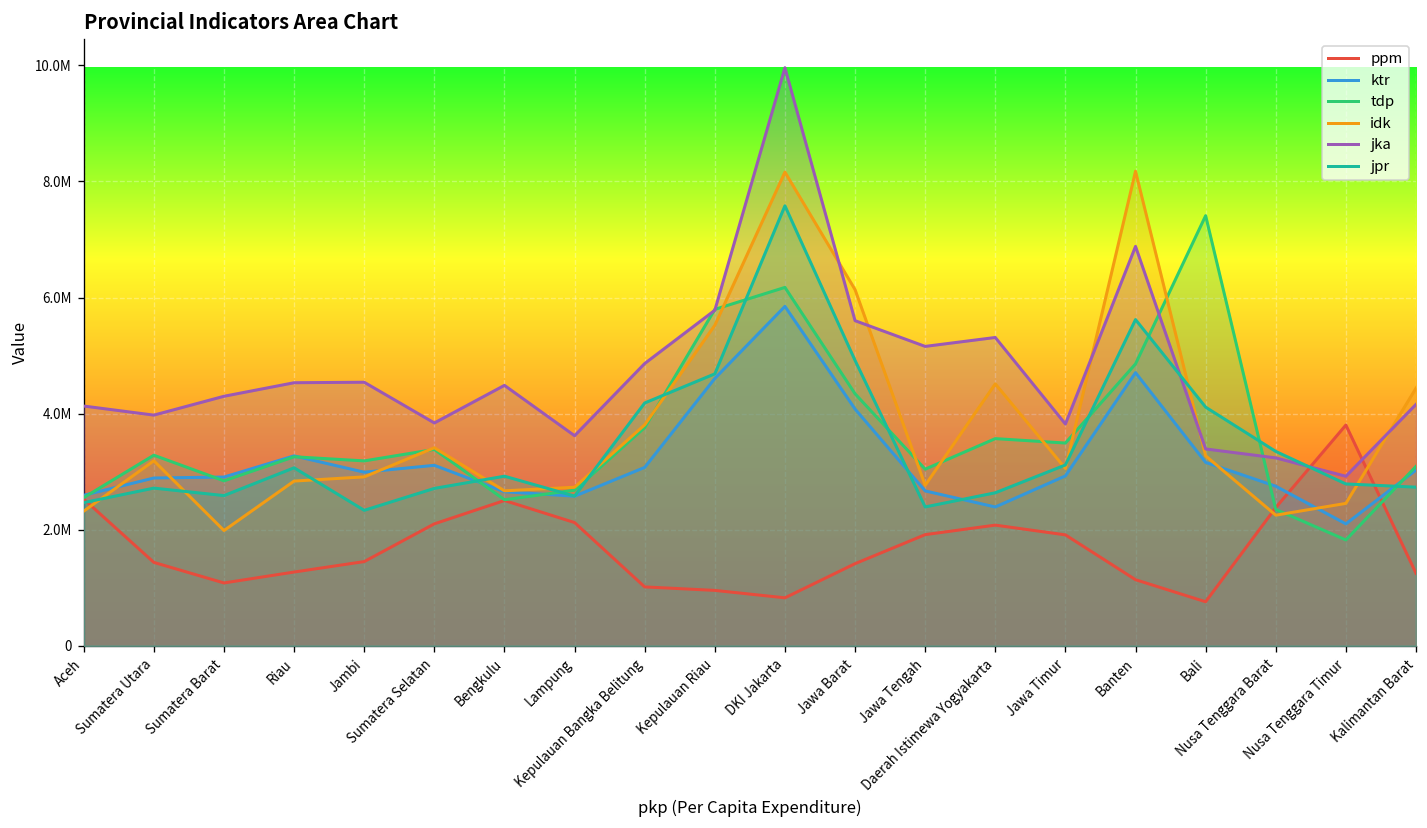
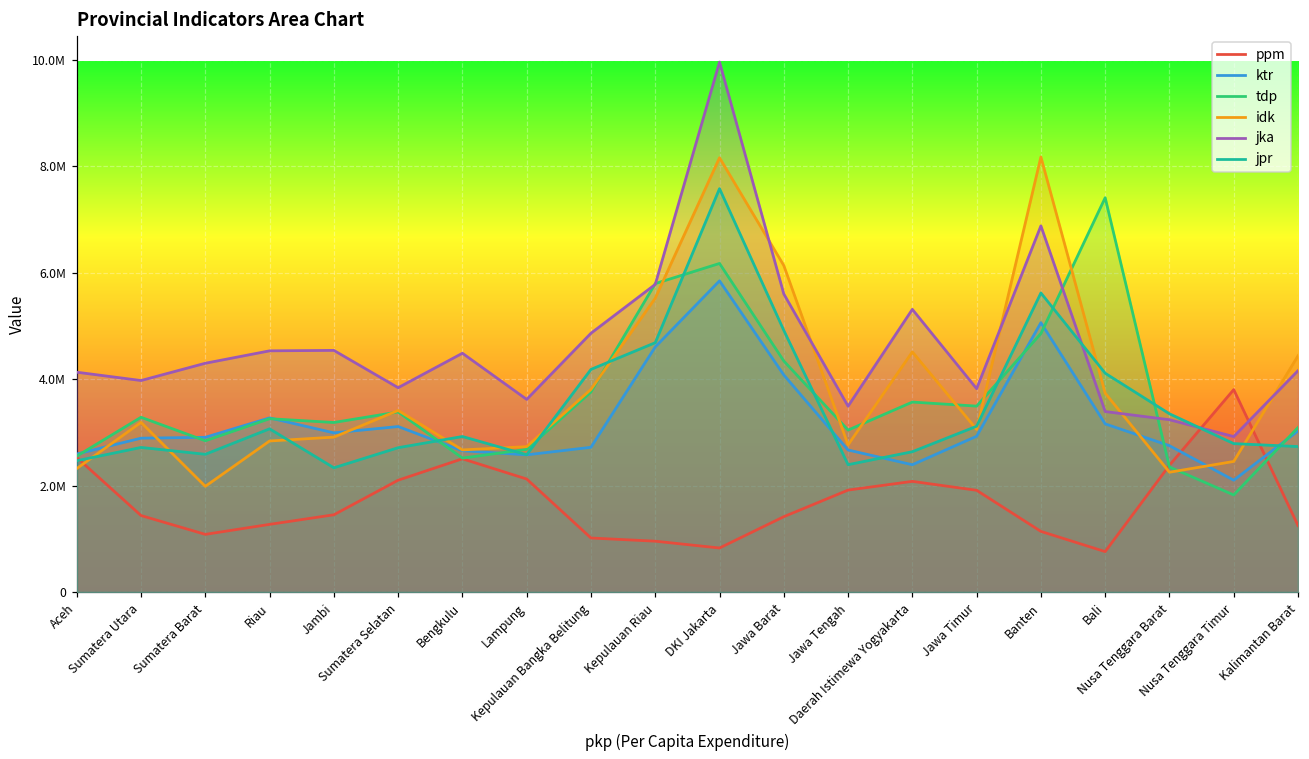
ktr, Kepulauan Bangka Belitung: 3100000 -> 2700000
jka, Jawa Tengah: 5200000 -> 3500000
ktr, Banten: 4700000 -> 5100000
idk, Bali: 3300000 -> 3700000
